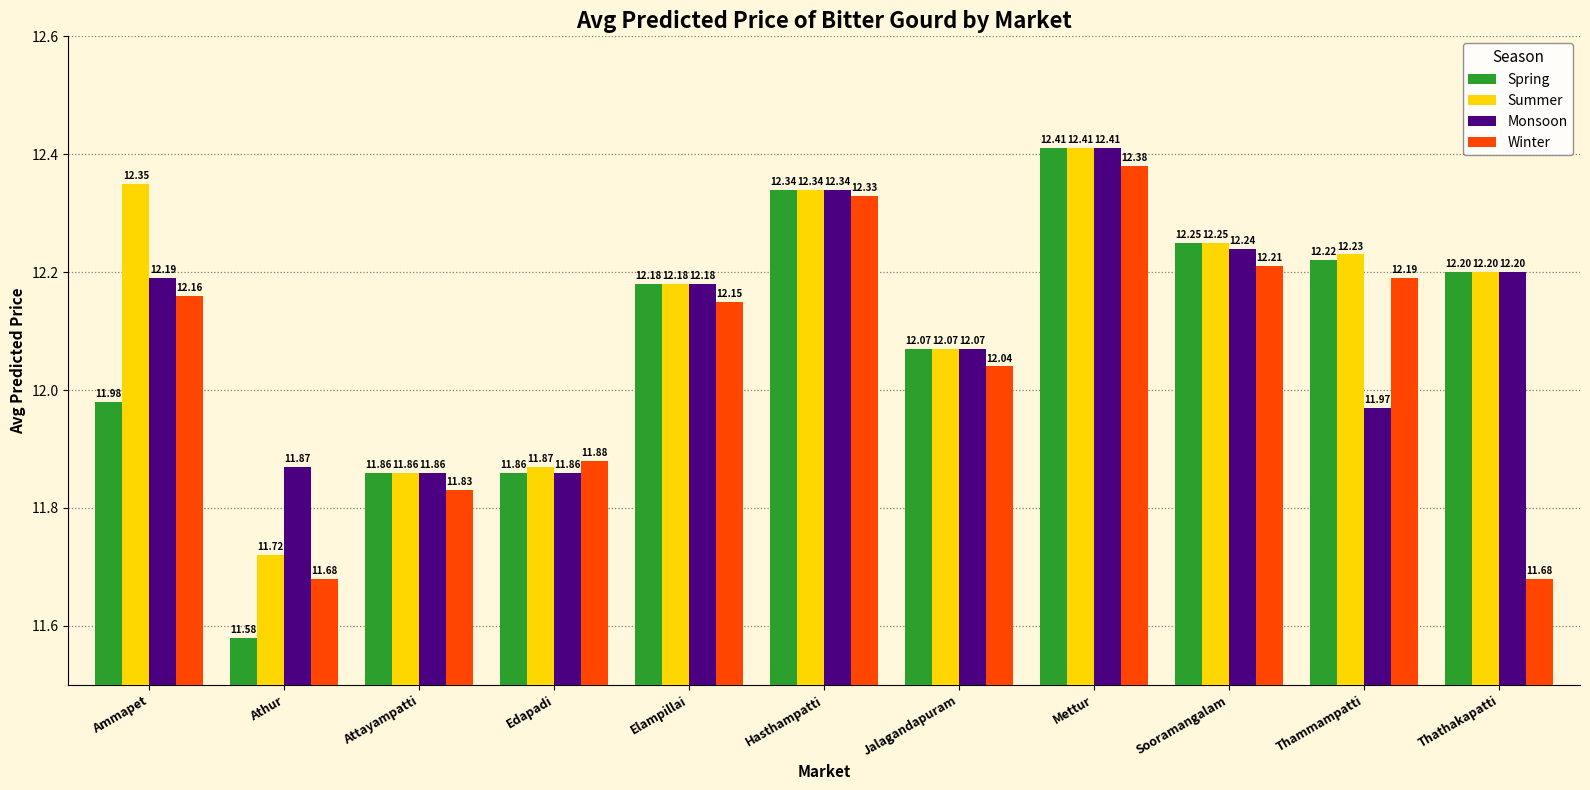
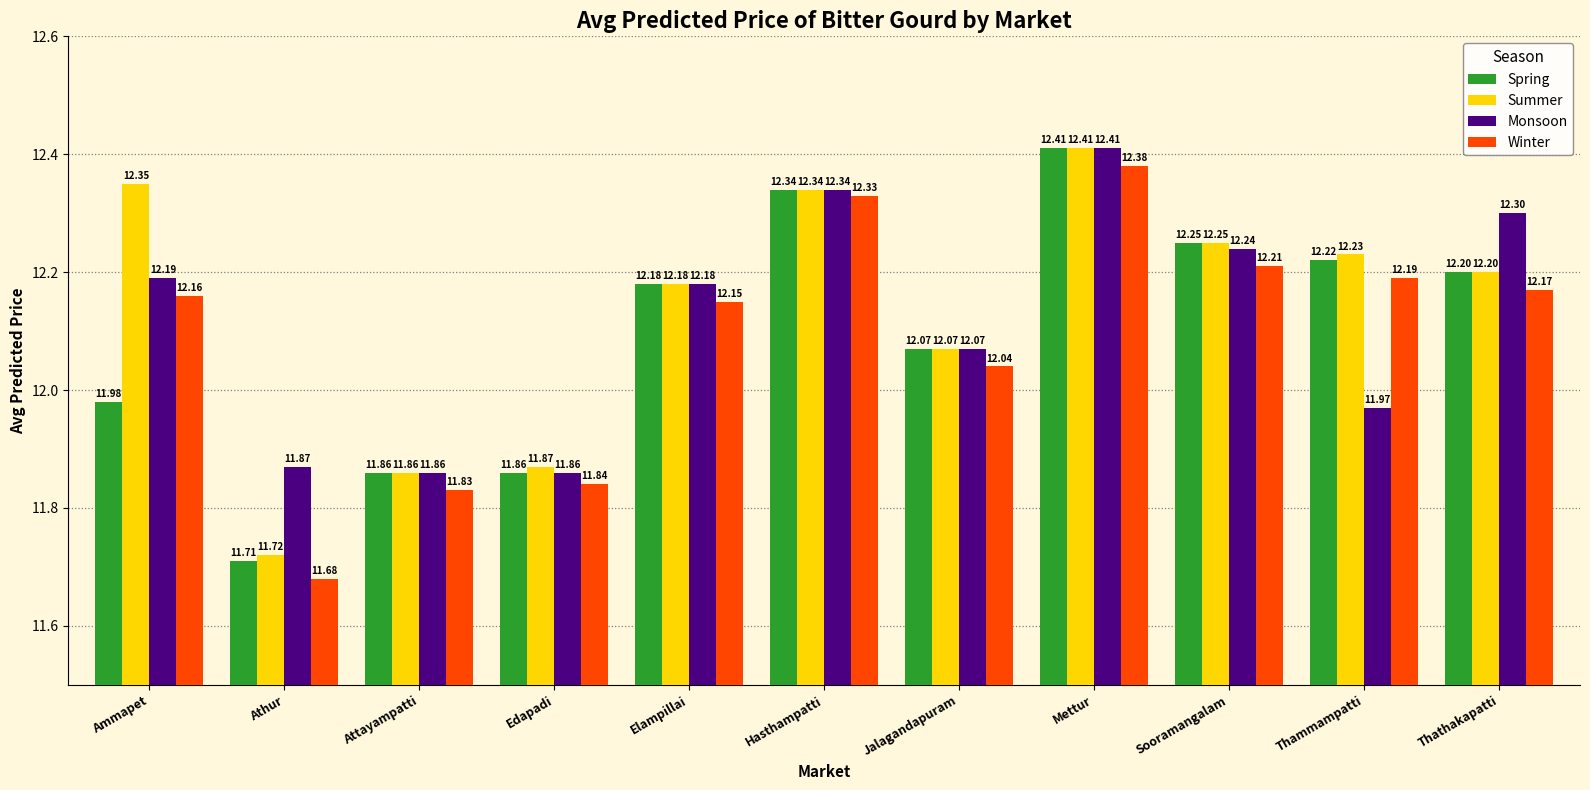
Spring, Athur: 11.58 -> 11.71
Winter, Edapadi: 11.88 -> 11.84
Monsoon, Thathakapatti: 12.20 -> 12.30
Winter, Thathakapatti: 11.68 -> 12.17
